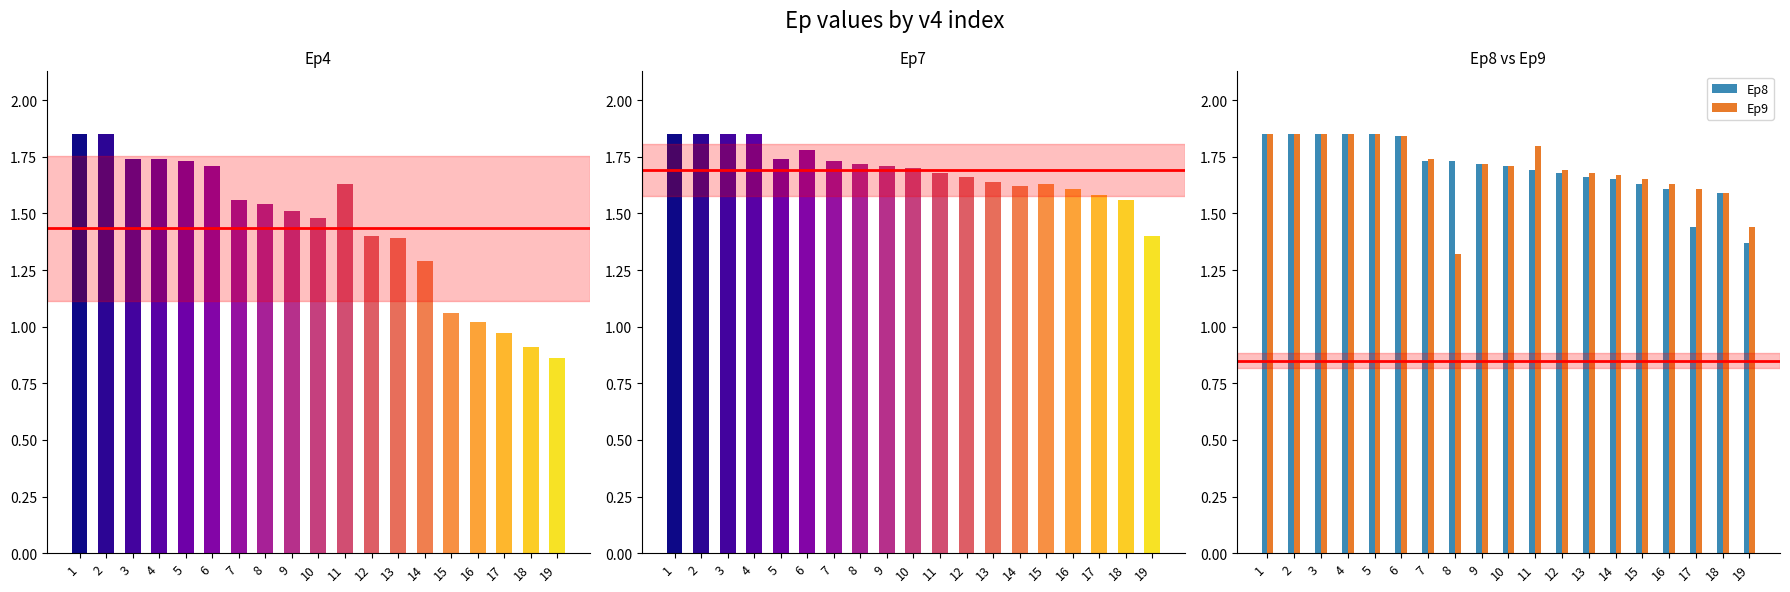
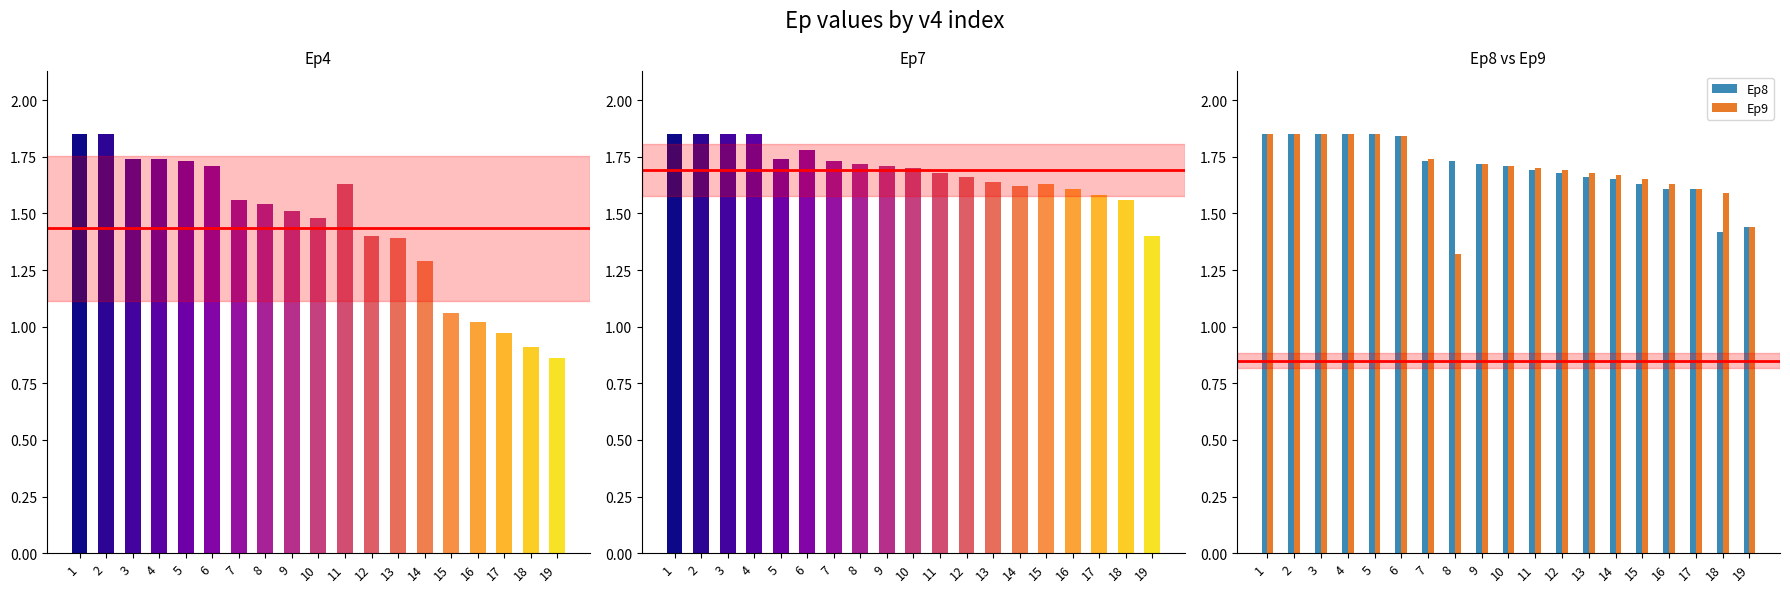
Ep8 vs Ep9, Ep9, 11: 1.8 -> 1.7
Ep8 vs Ep9, Ep8, 17: 1.44 -> 1.61
Ep8 vs Ep9, Ep8, 18: 1.59 -> 1.42
Ep8 vs Ep9, Ep8, 19: 1.37 -> 1.44
